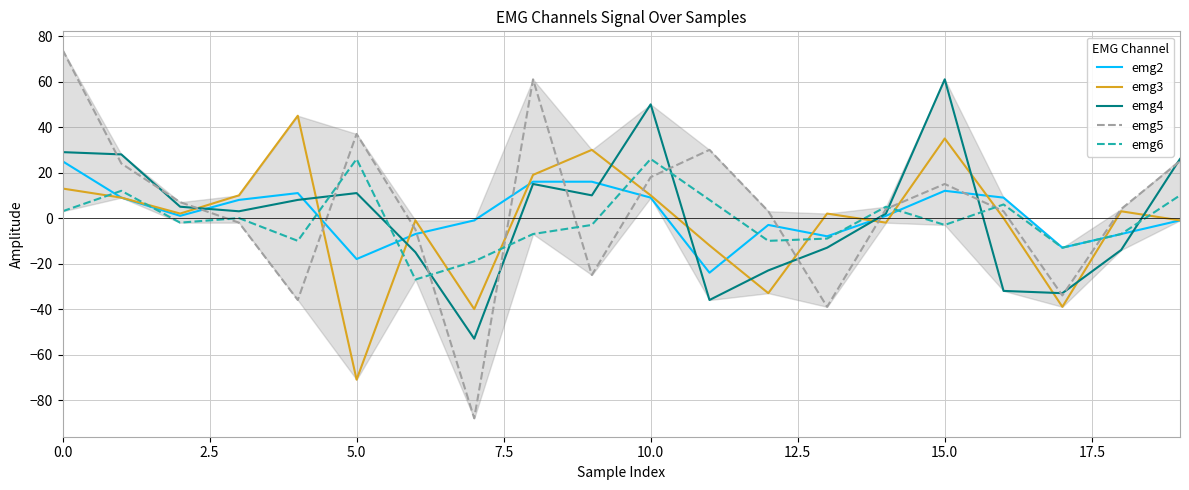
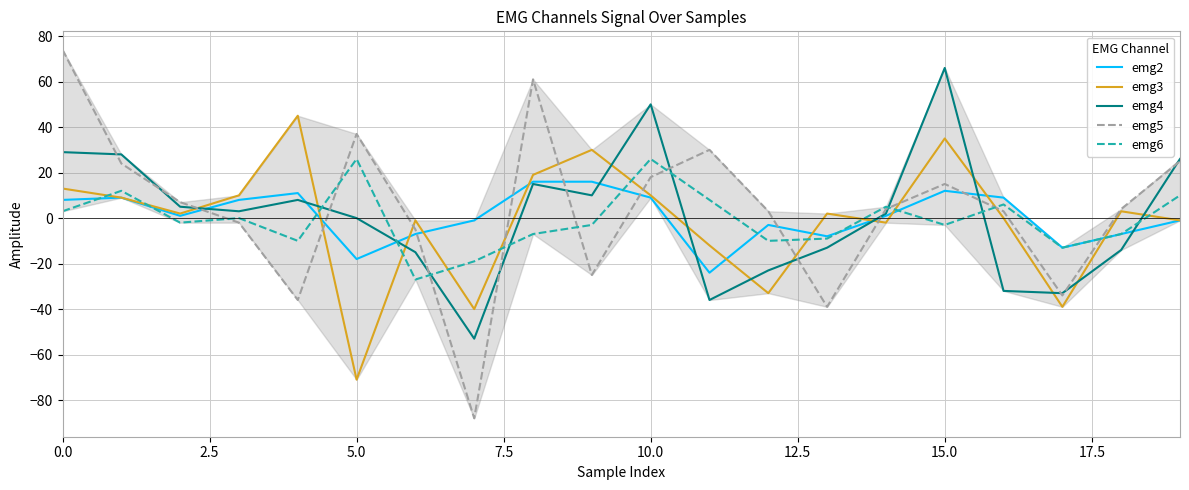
emg2, 0.0: 25 -> 8
emg4, 5.0: 11 -> 0
emg4, 15.0: 61 -> 66
